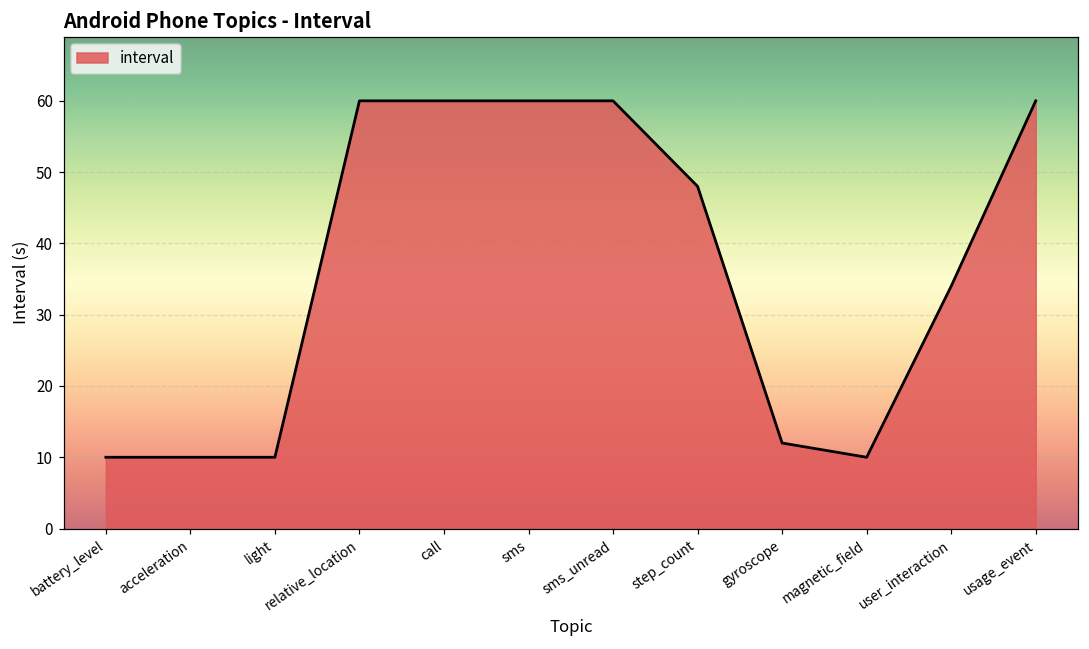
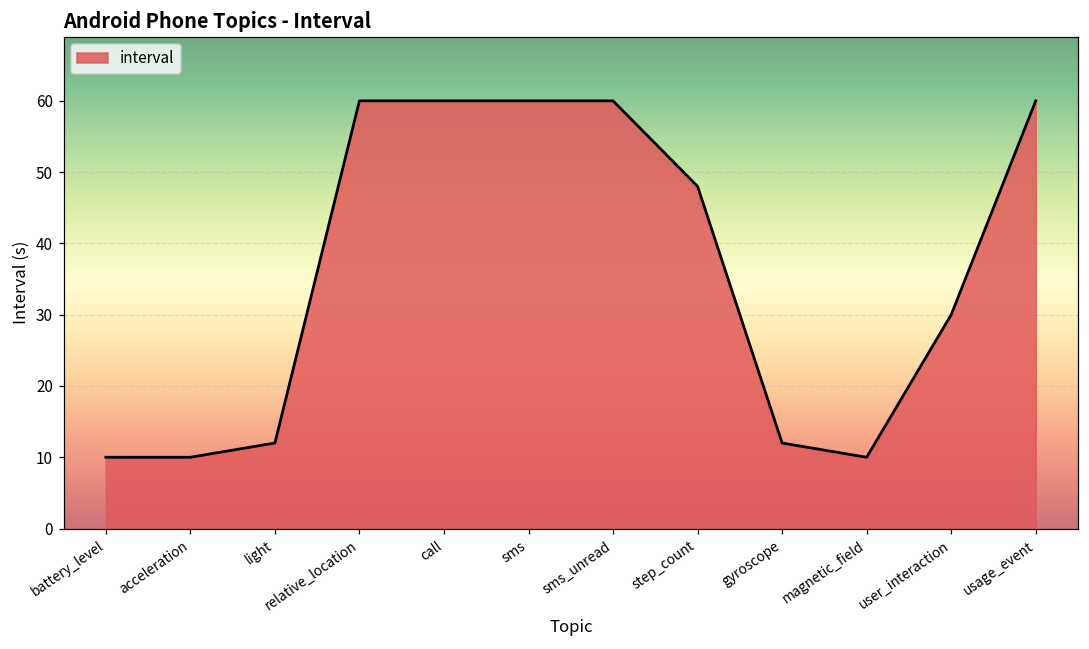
light: 10 -> 12
user_interaction: 34 -> 30
